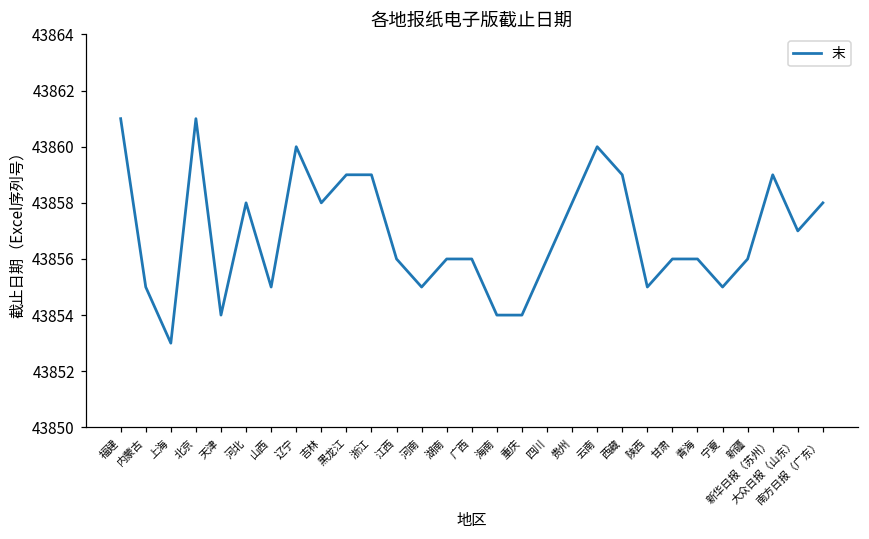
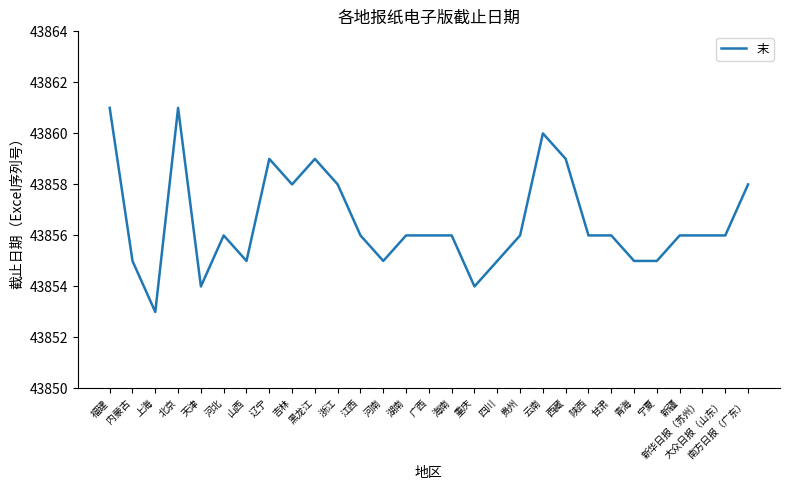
河北: 43858 -> 43856
辽宁: 43860 -> 43859
浙江: 43859 -> 43858
海南: 43854 -> 43856
四川: 43856 -> 43855
贵州: 43858 -> 43856
陕西: 43855 -> 43856
青海: 43856 -> 43855
新华日报（苏州）: 43859 -> 43856
大众日报（山东）: 43857 -> 43856
